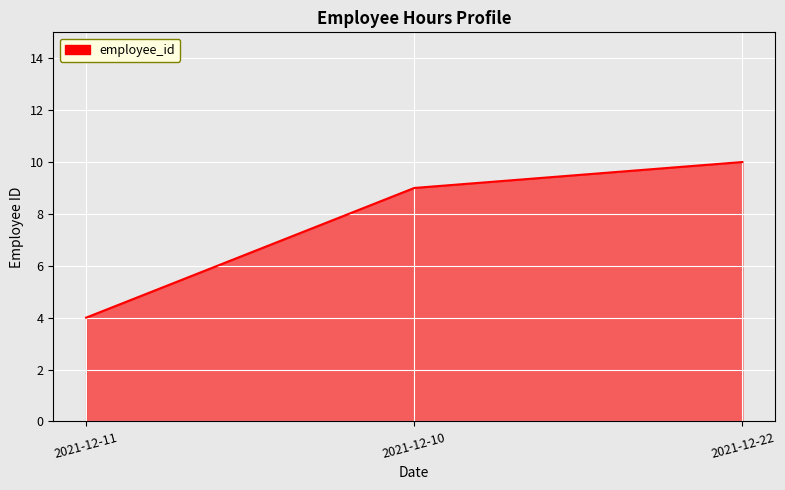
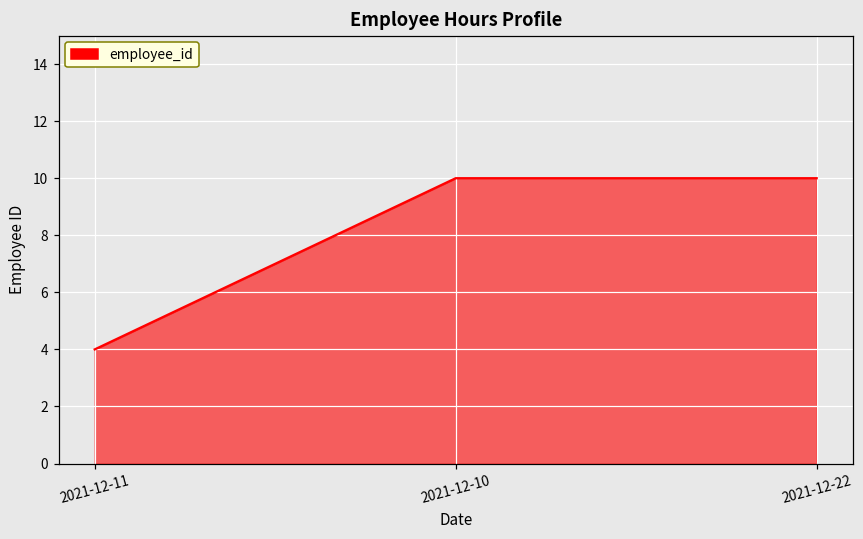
2021-12-10: 9 -> 10
